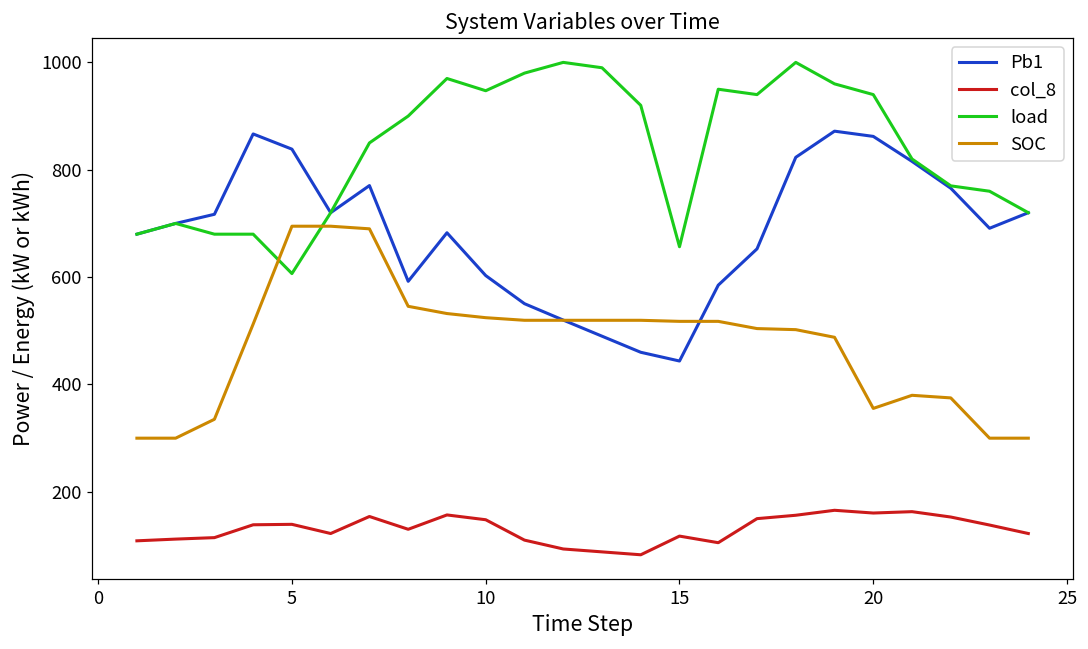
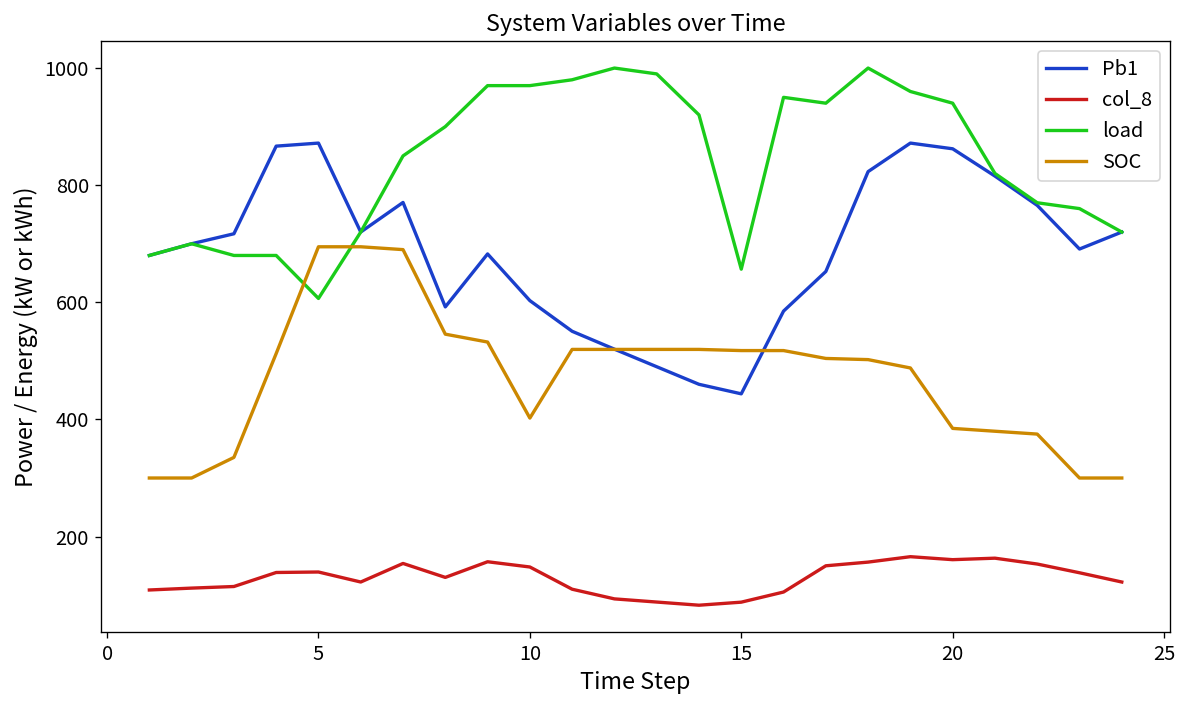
Pb1, 5: 840 -> 870
load, 10: 950 -> 970
SOC, 10: 520 -> 400
col_8, 15: 120 -> 90
SOC, 20: 360 -> 380
